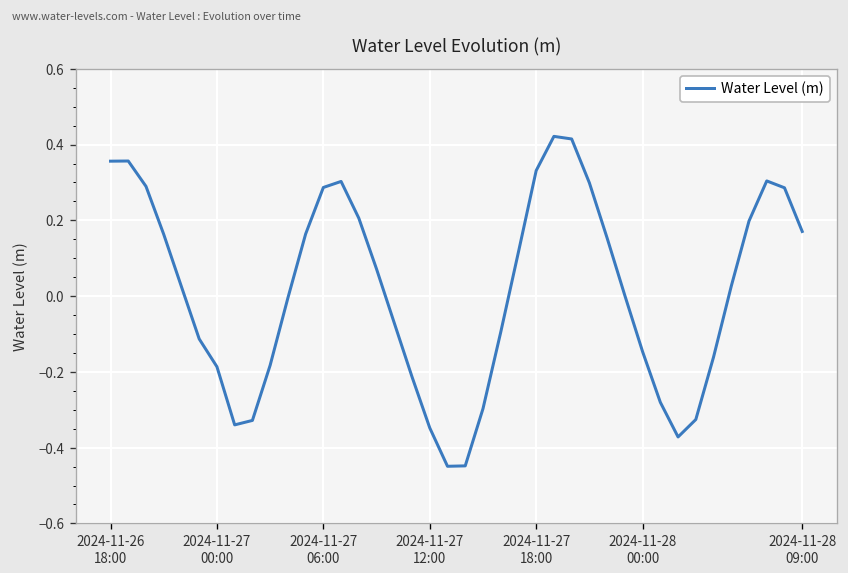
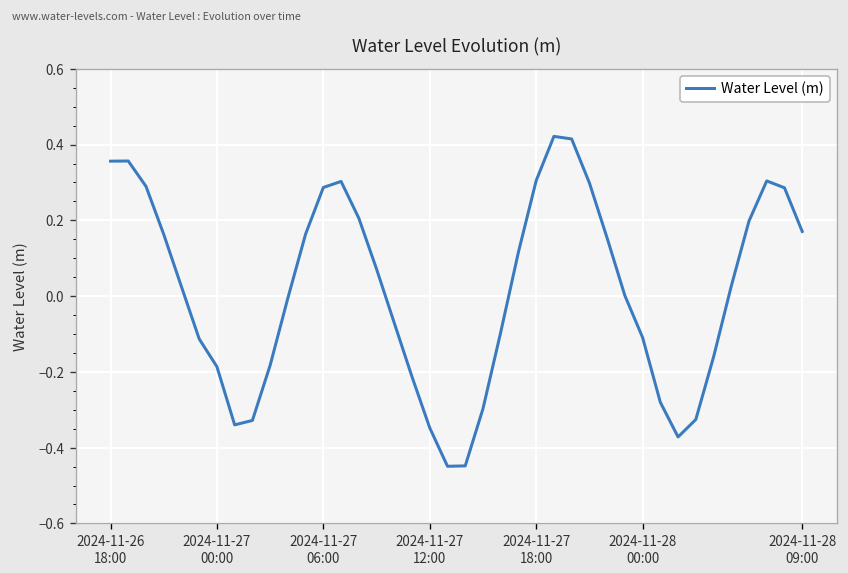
2024-11-27 18:00: 0.33 -> 0.30
2024-11-28 00:00: -0.15 -> -0.11
